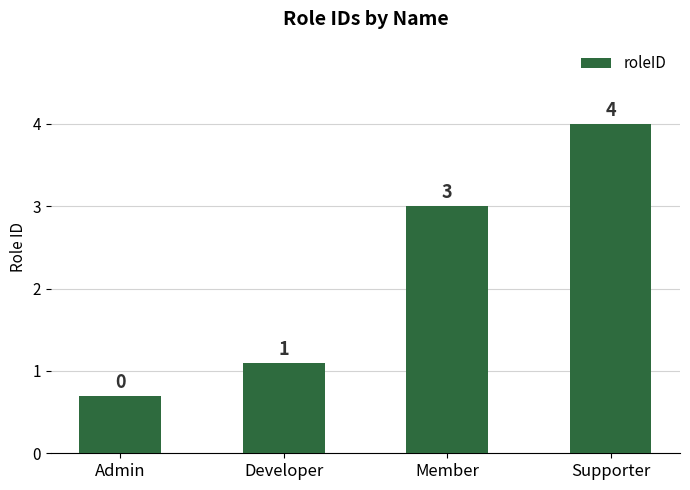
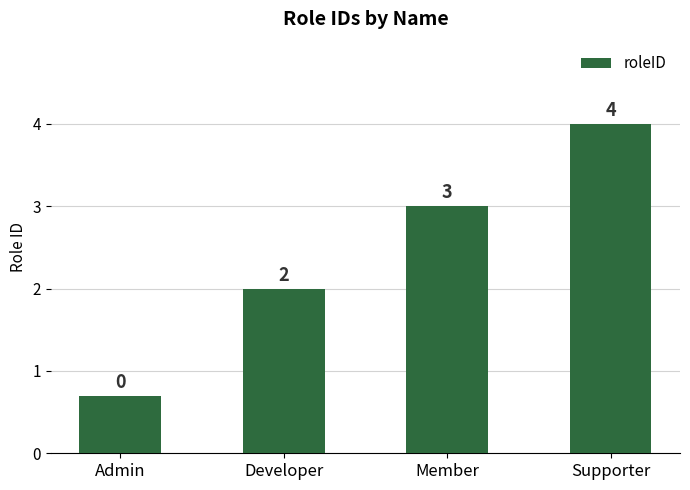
Developer: 1 -> 2
